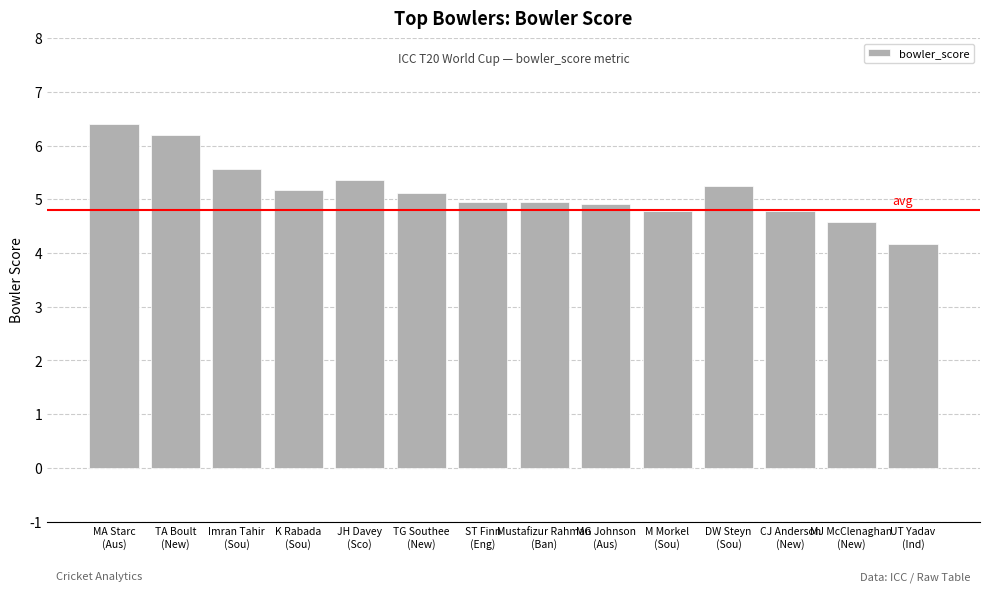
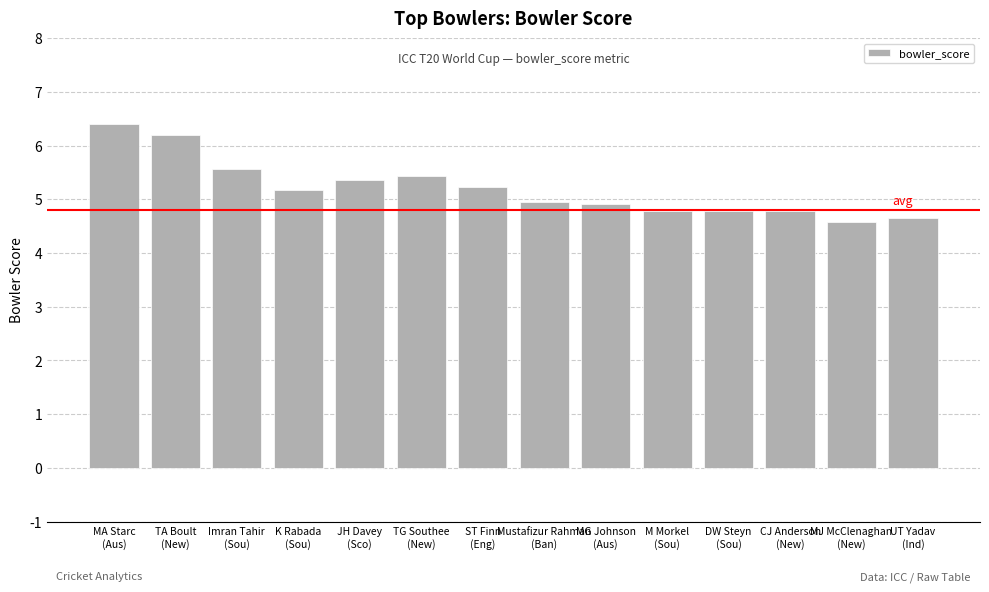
TG Southee (New): 5.1 -> 5.4
ST Finn (Eng): 5.0 -> 5.2
DW Steyn (Sou): 5.2 -> 4.8
UT Yadav (Ind): 4.2 -> 4.7
